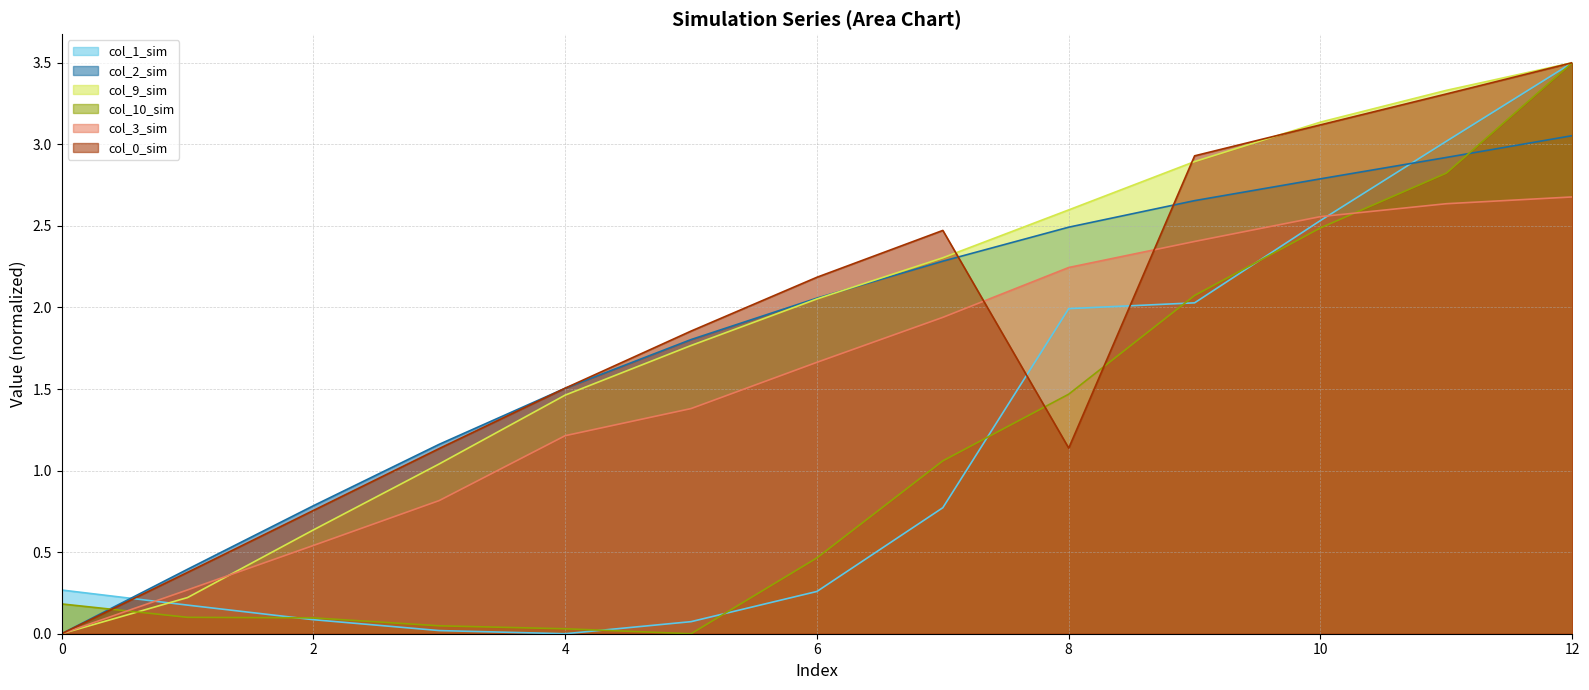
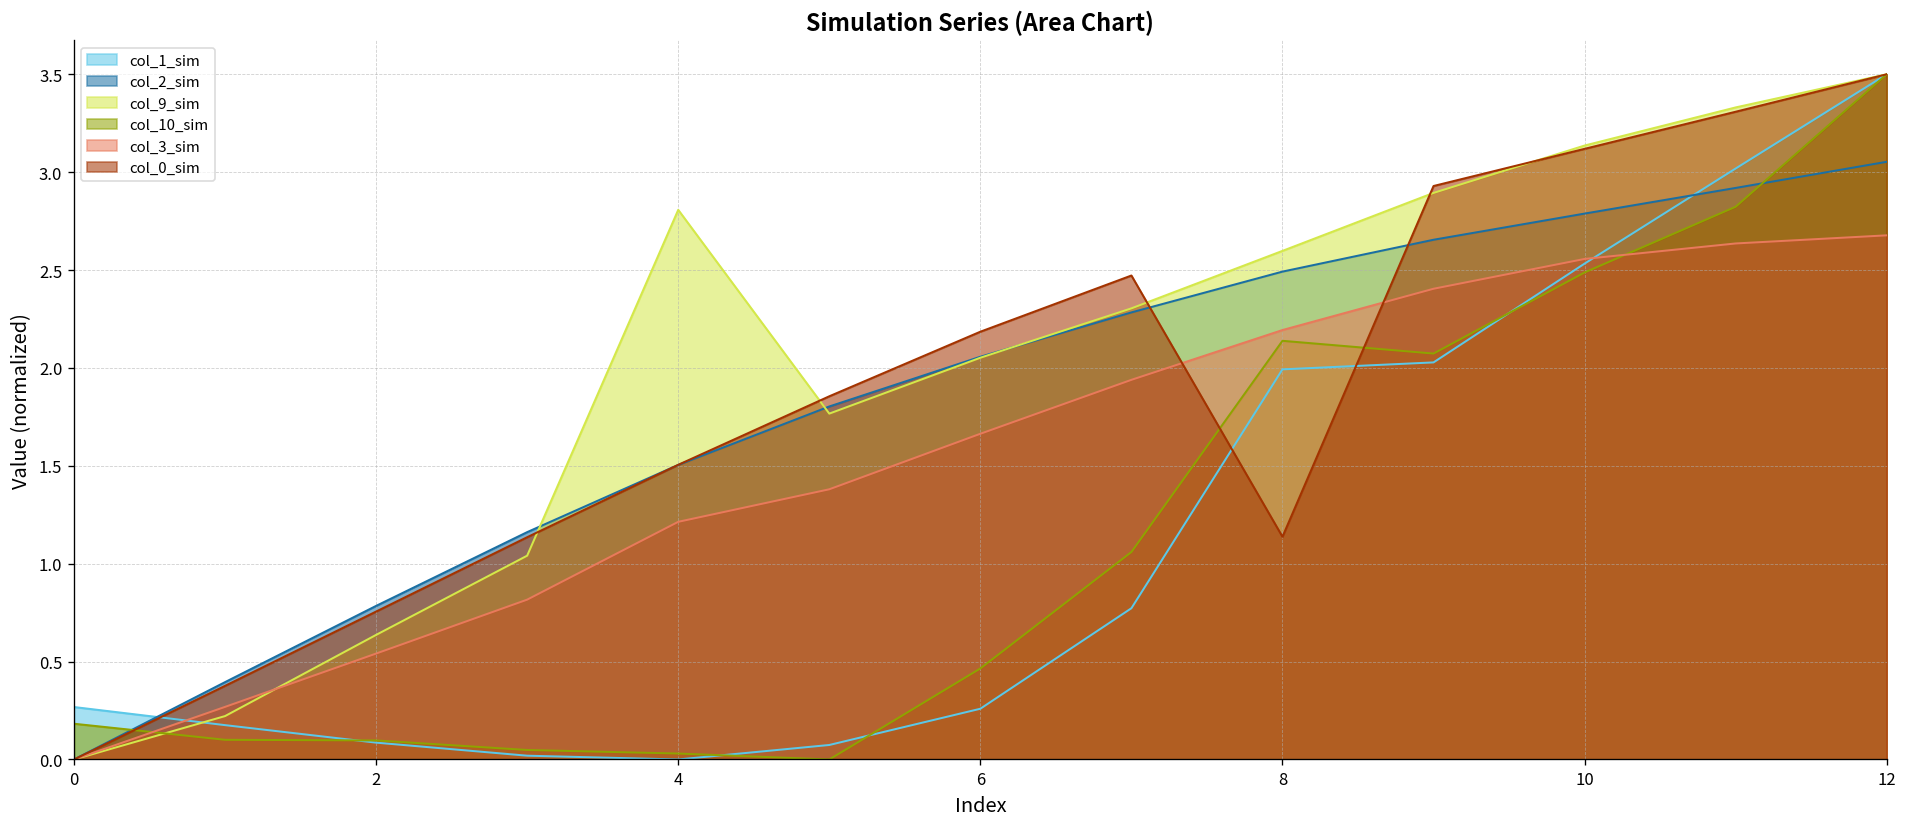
col_9_sim, 4: 1.46 -> 2.81
col_10_sim, 8: 1.47 -> 2.14
col_3_sim, 8: 2.24 -> 2.19
